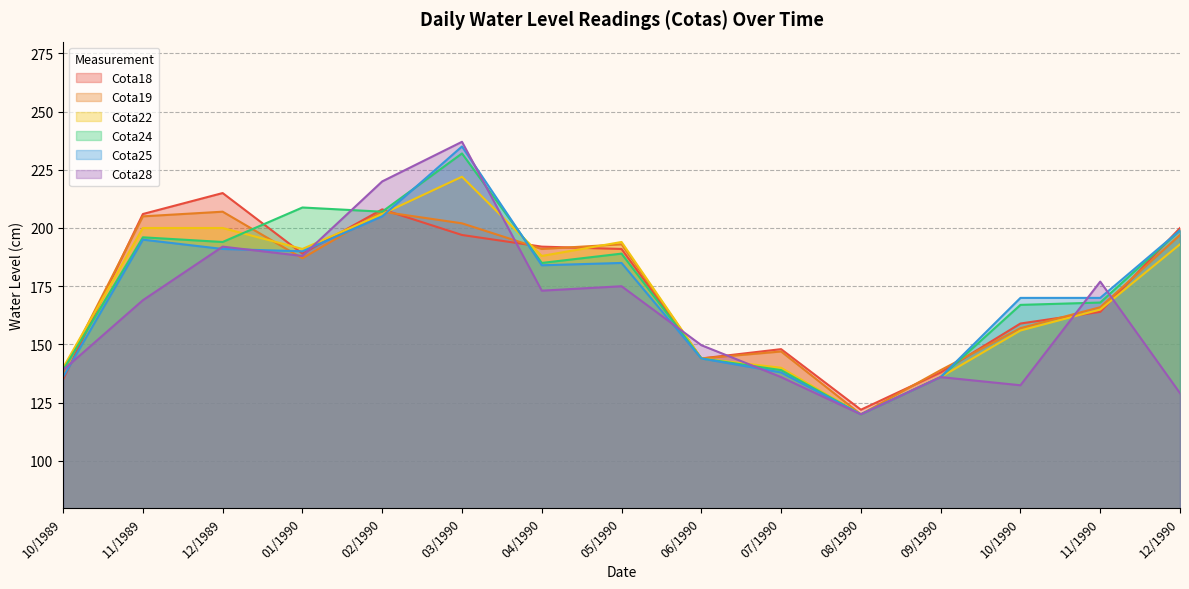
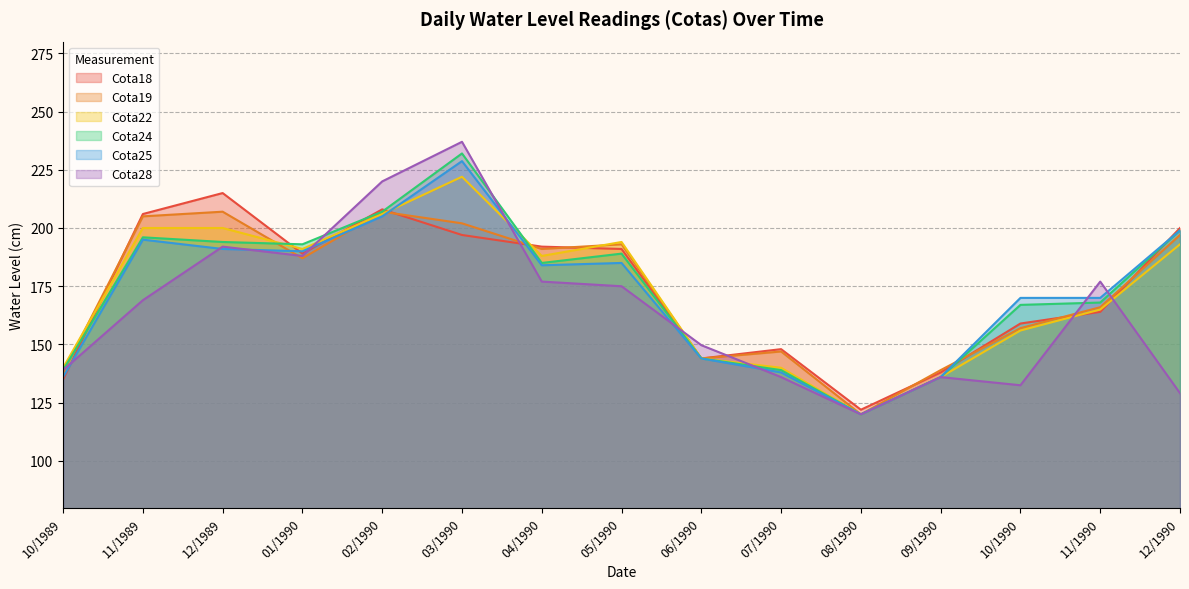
Cota24, 01/1990: 209 -> 193
Cota25, 03/1990: 235 -> 229
Cota28, 04/1990: 173 -> 177
